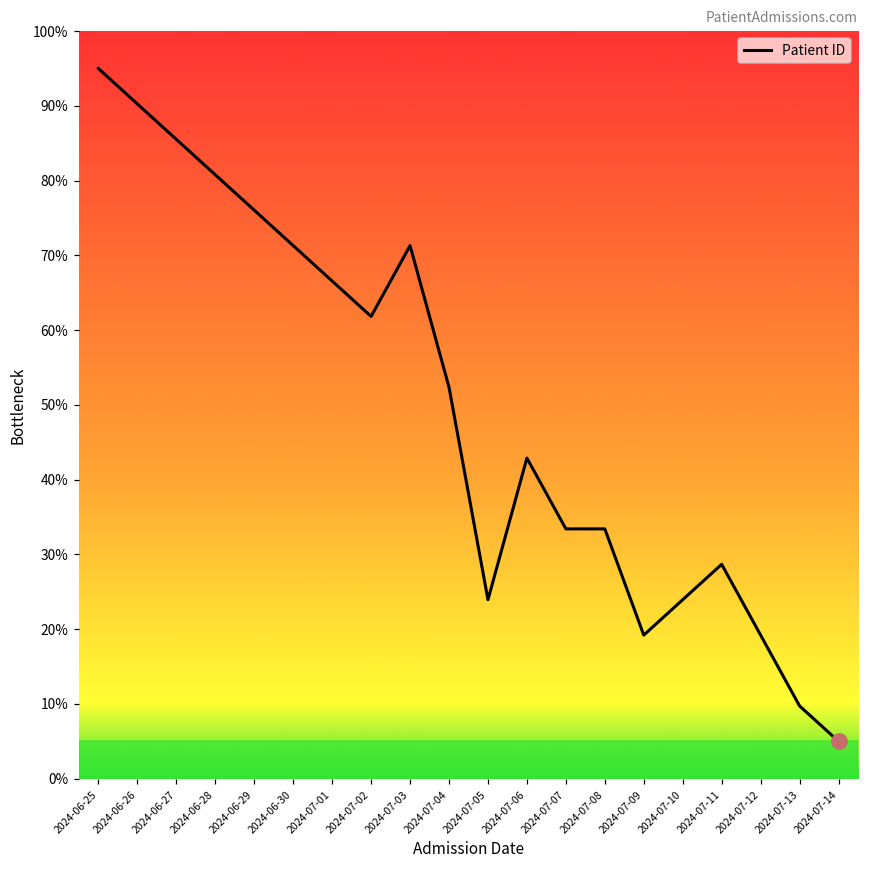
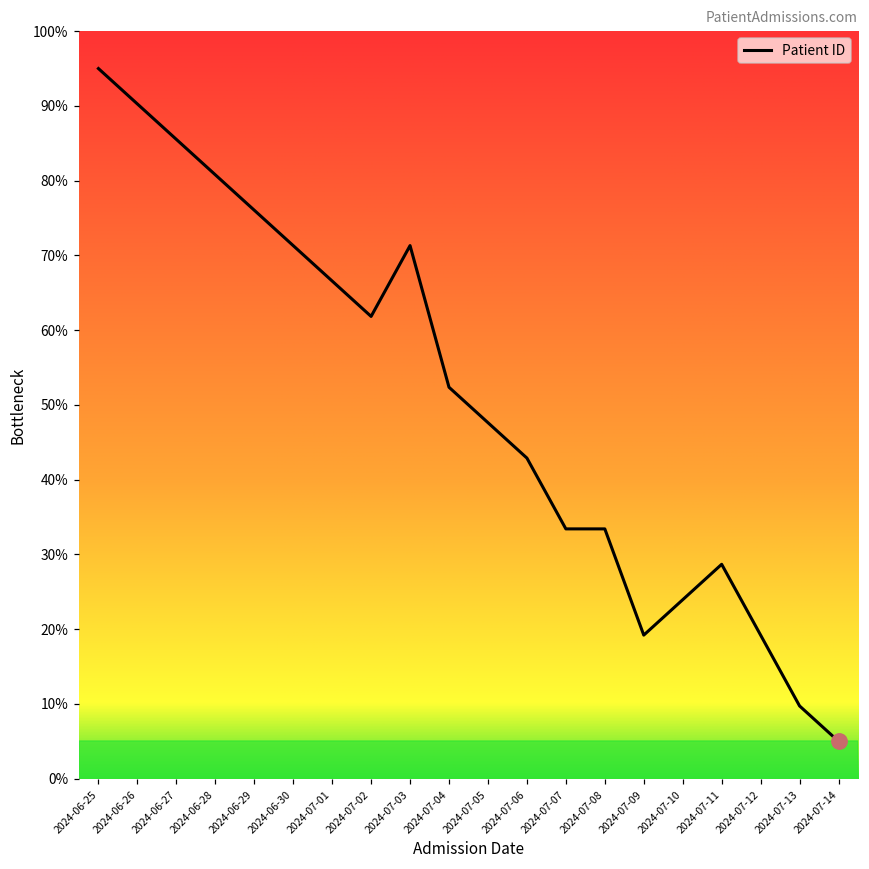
Patient ID, 2024-07-05: 24% -> 48%
